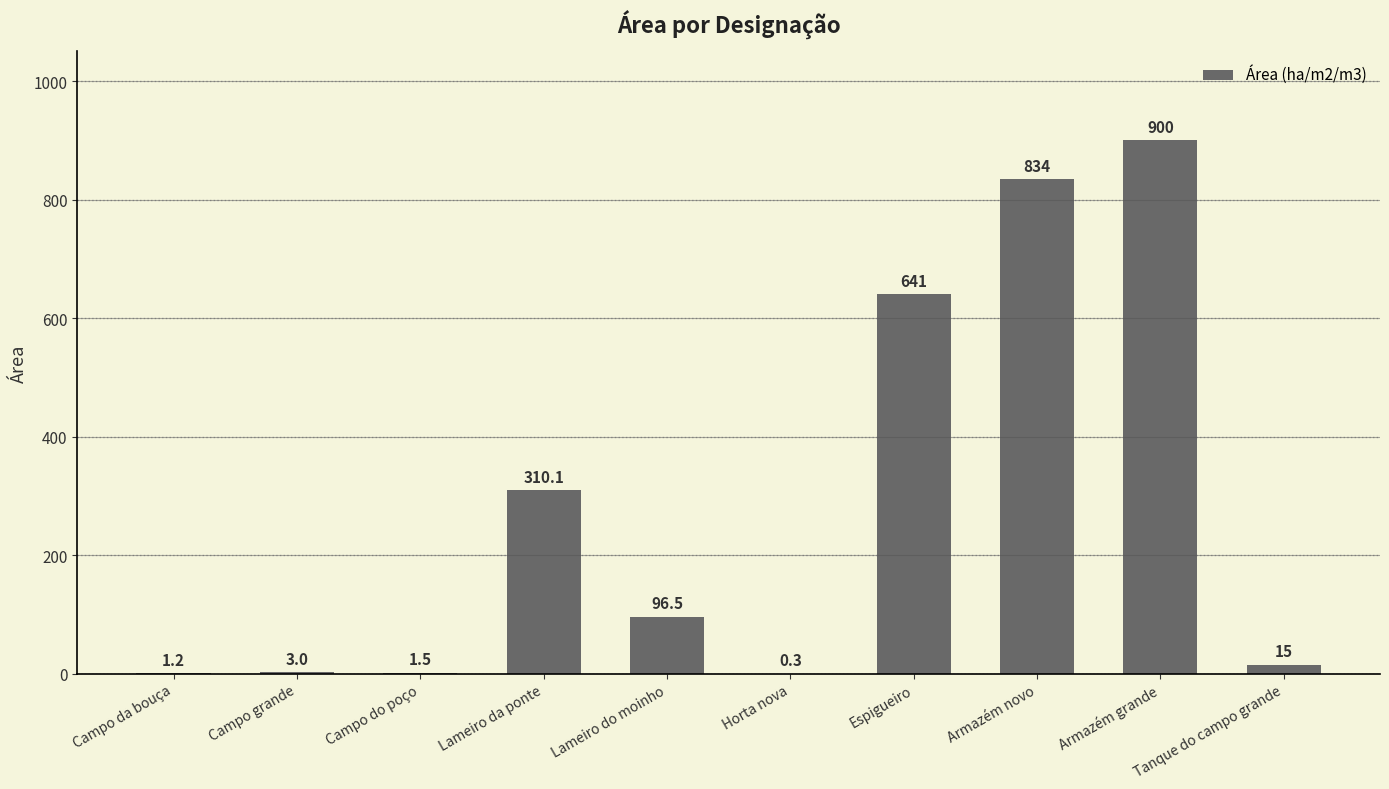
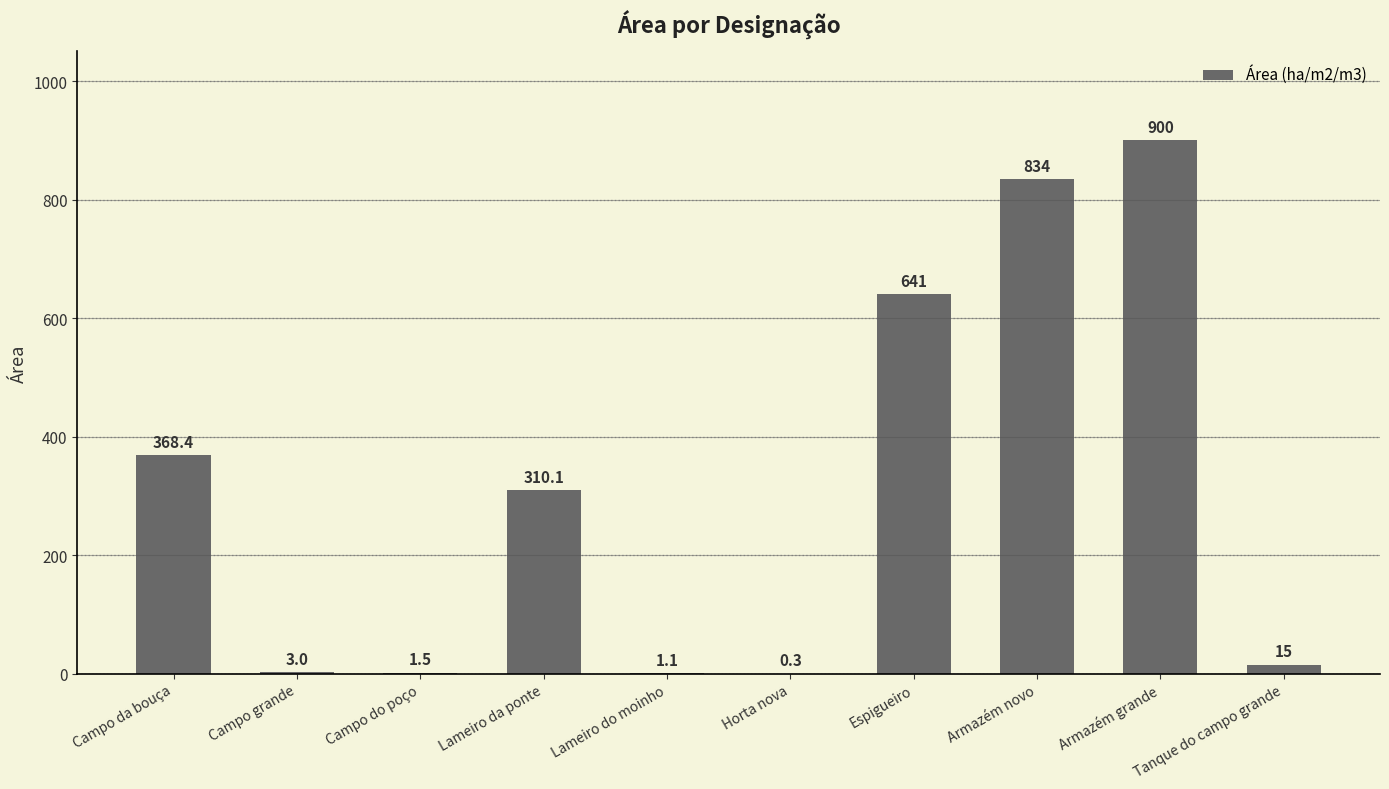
Campo da bouça: 1.2 -> 368.4
Lameiro do moinho: 96.5 -> 1.1
